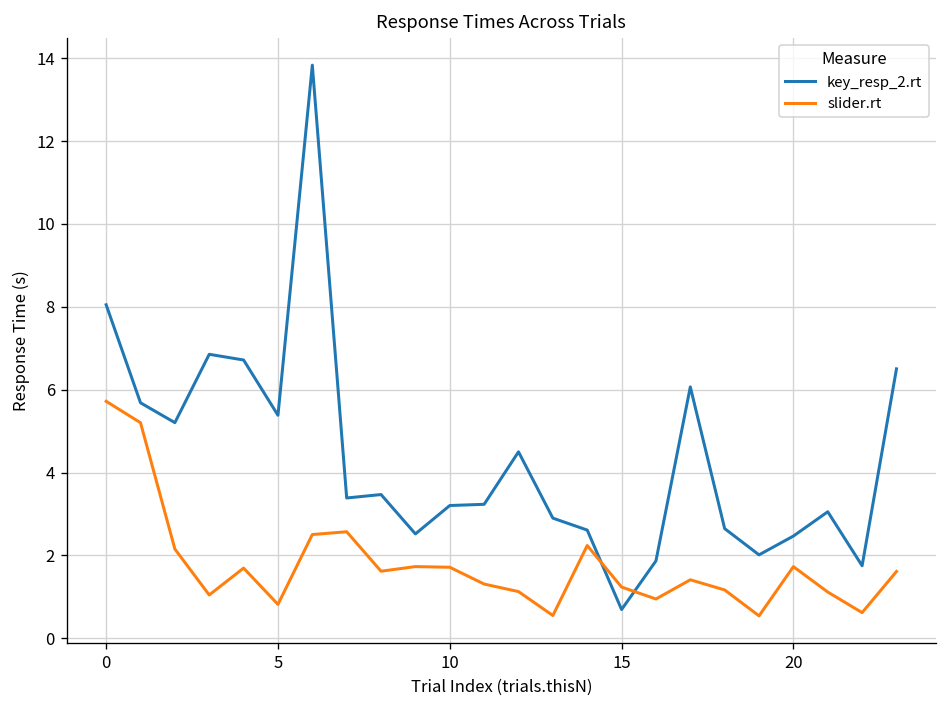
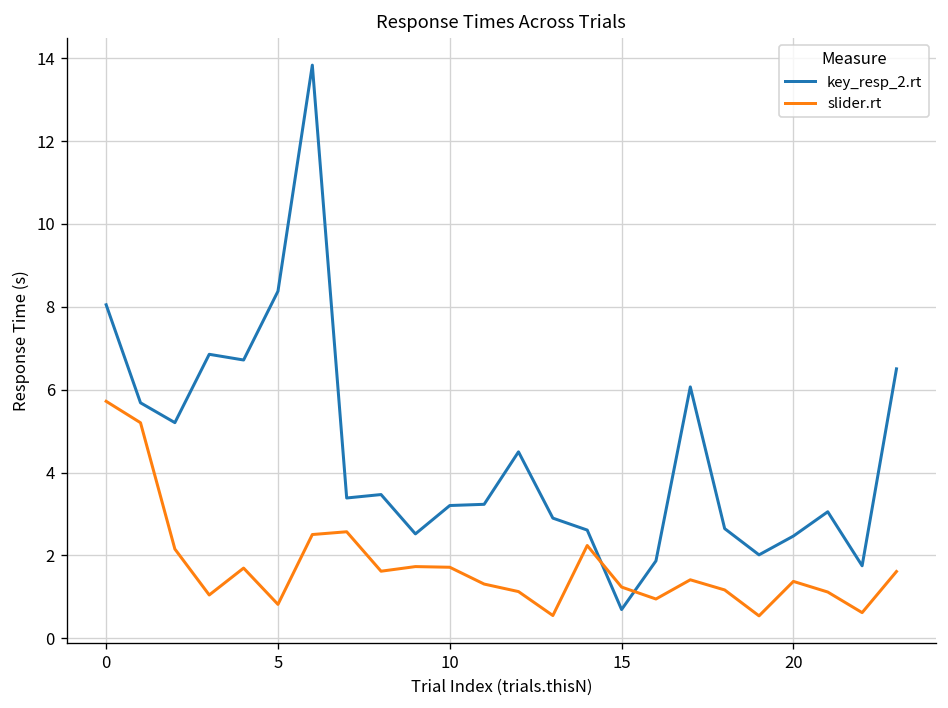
key_resp_2.rt, 5: 5.4 -> 8.4
slider.rt, 20: 1.7 -> 1.4
